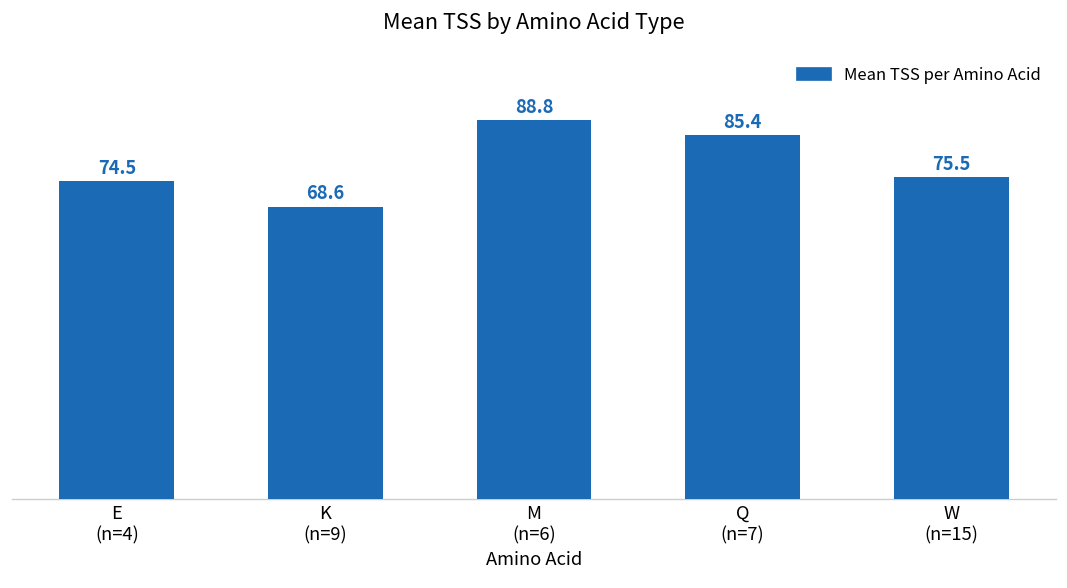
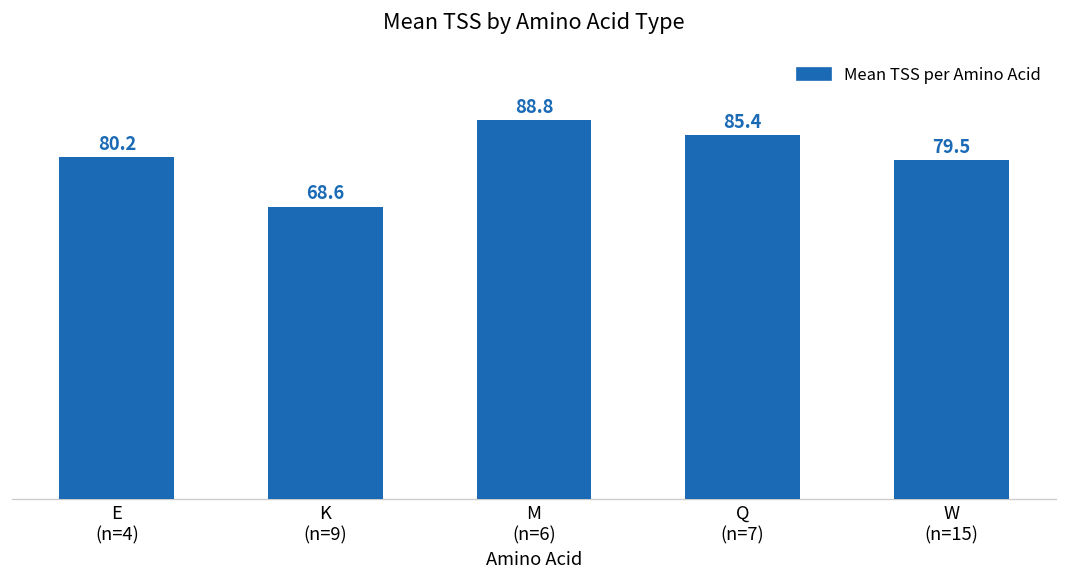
E (n=4): 74.5 -> 80.2
W (n=15): 75.5 -> 79.5
